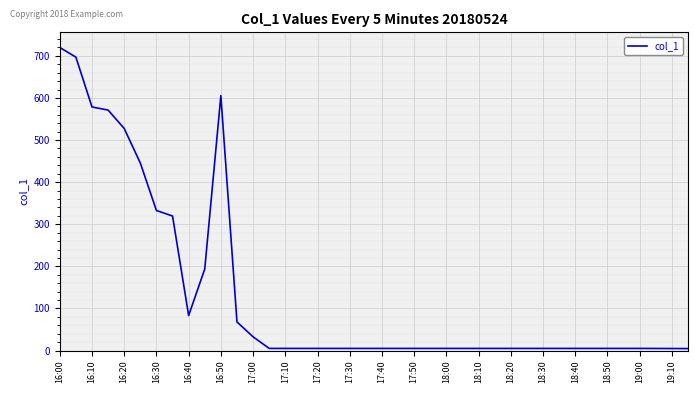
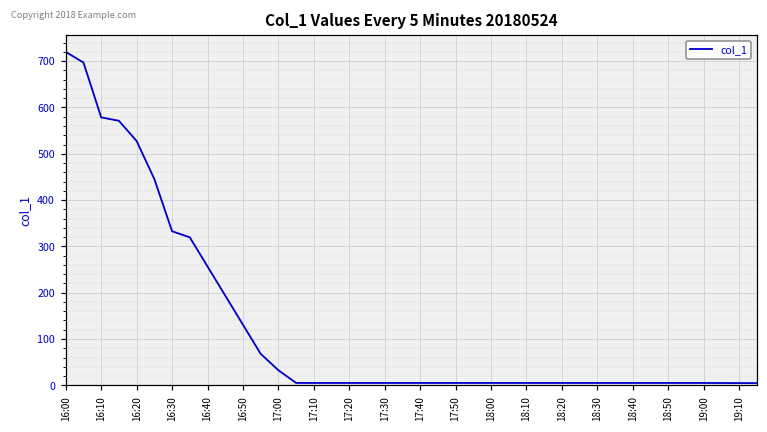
16:40: 80 -> 260
16:50: 610 -> 130
